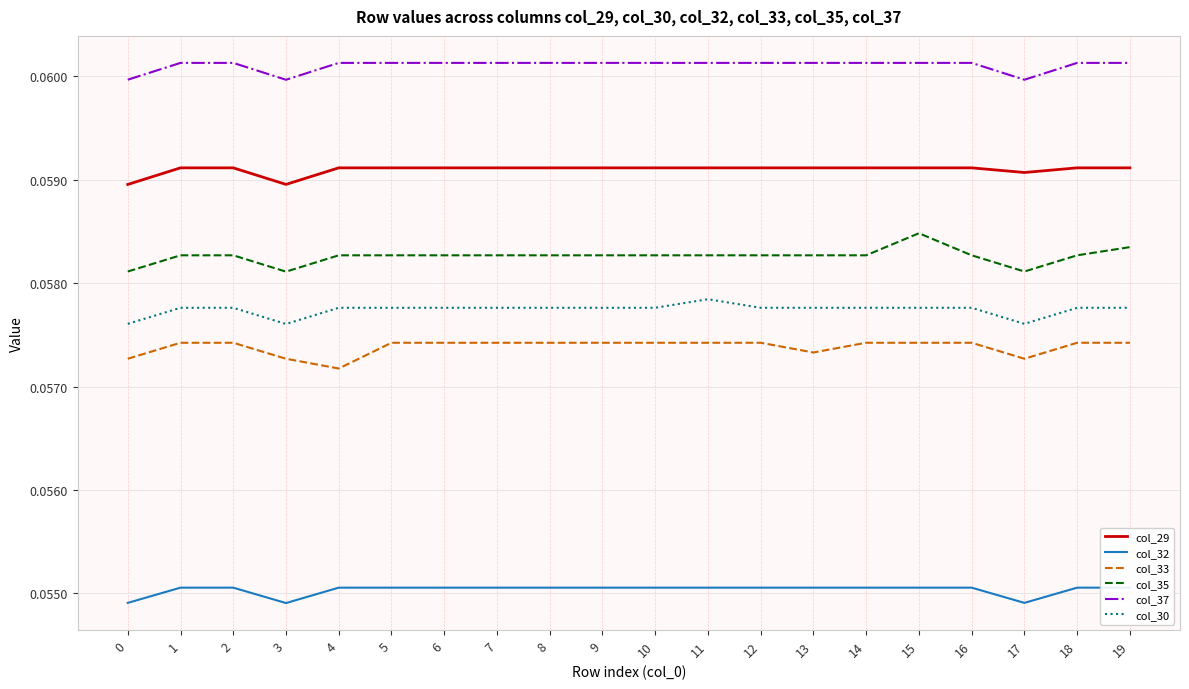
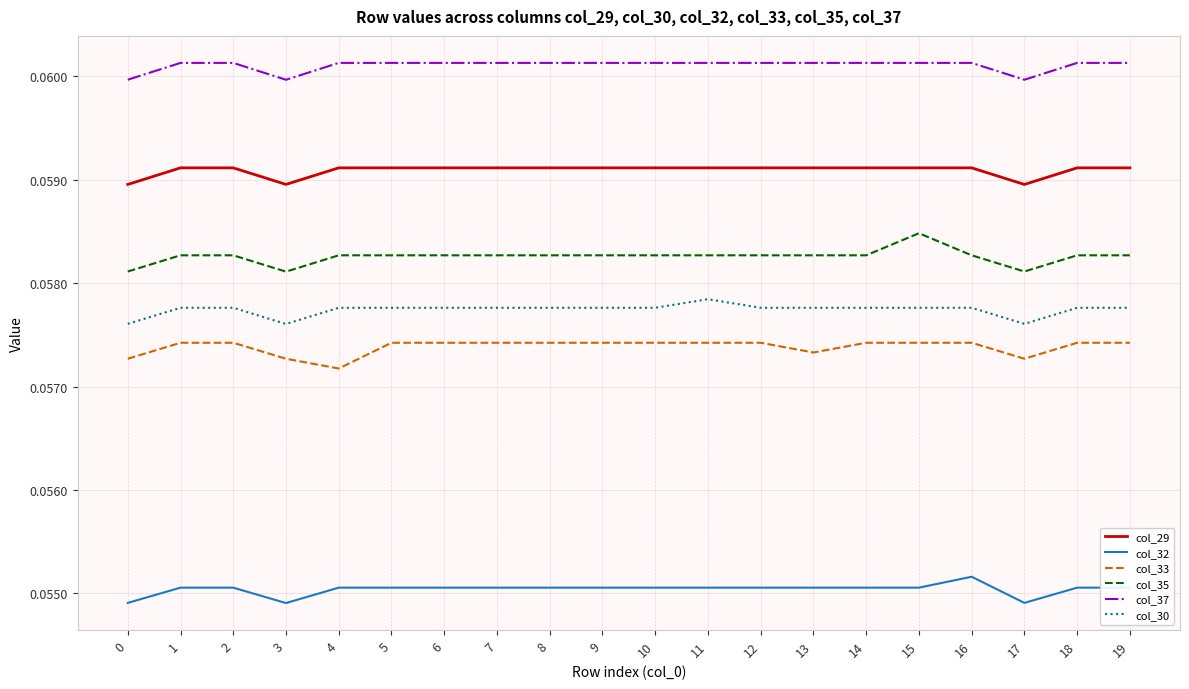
col_32, 16: 0.05505 -> 0.05516
col_29, 17: 0.05907 -> 0.05896
col_35, 19: 0.05835 -> 0.05827
